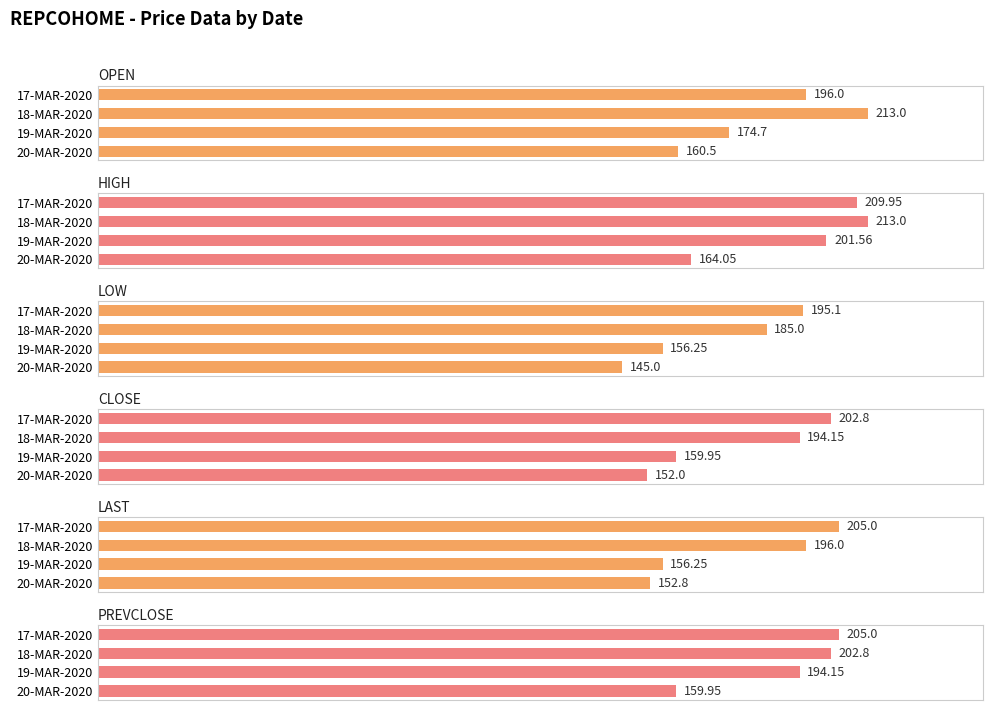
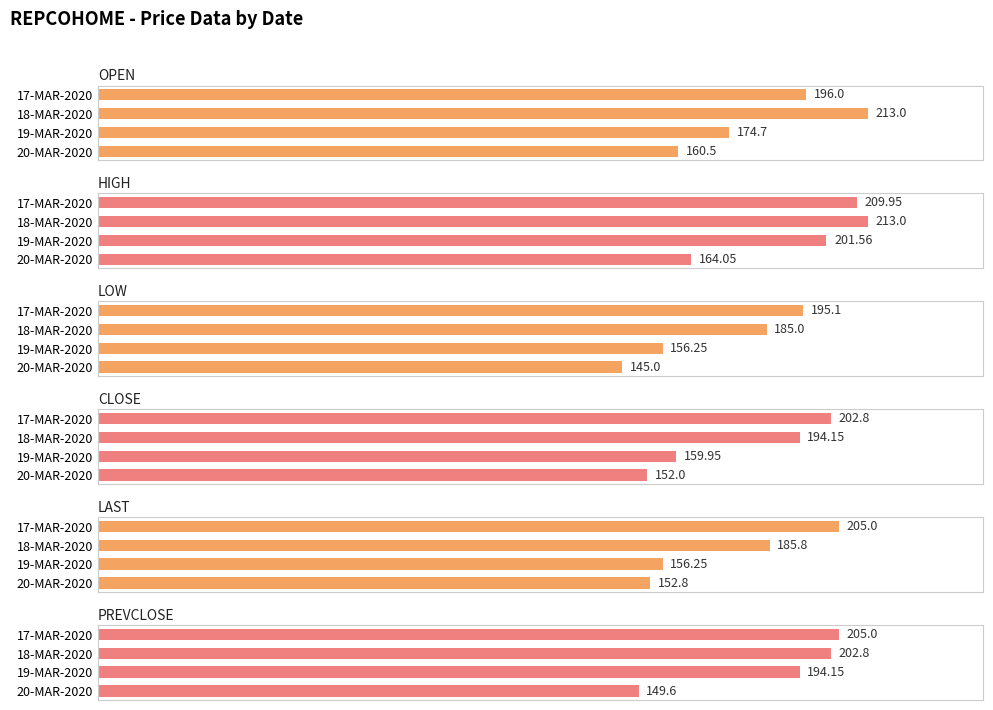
LAST, 18-MAR-2020: 196.0 -> 185.8
PREVCLOSE, 20-MAR-2020: 159.95 -> 149.6
